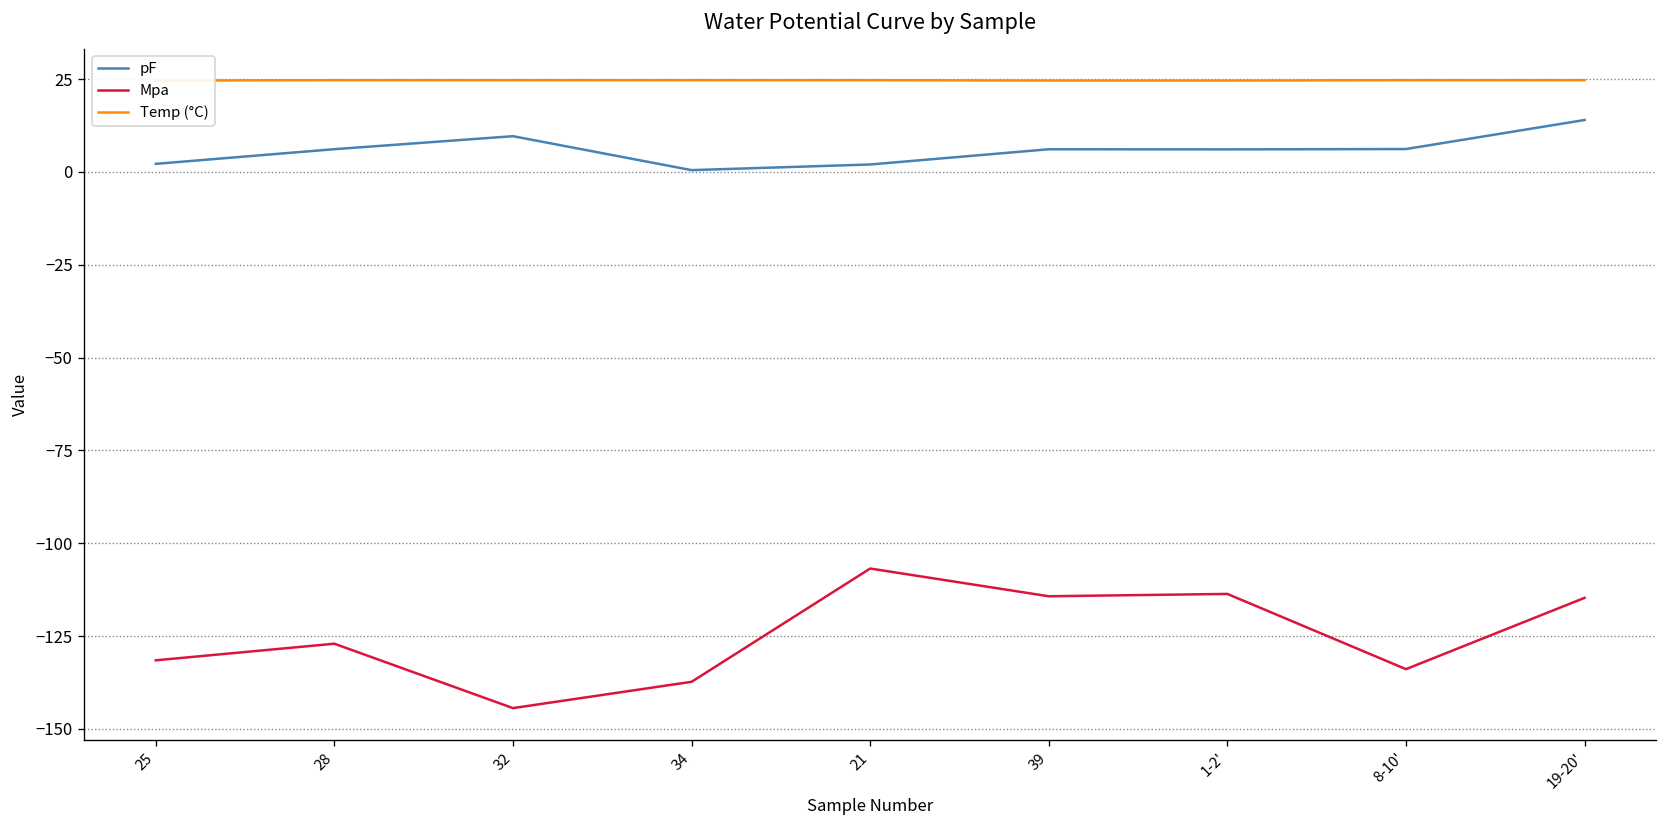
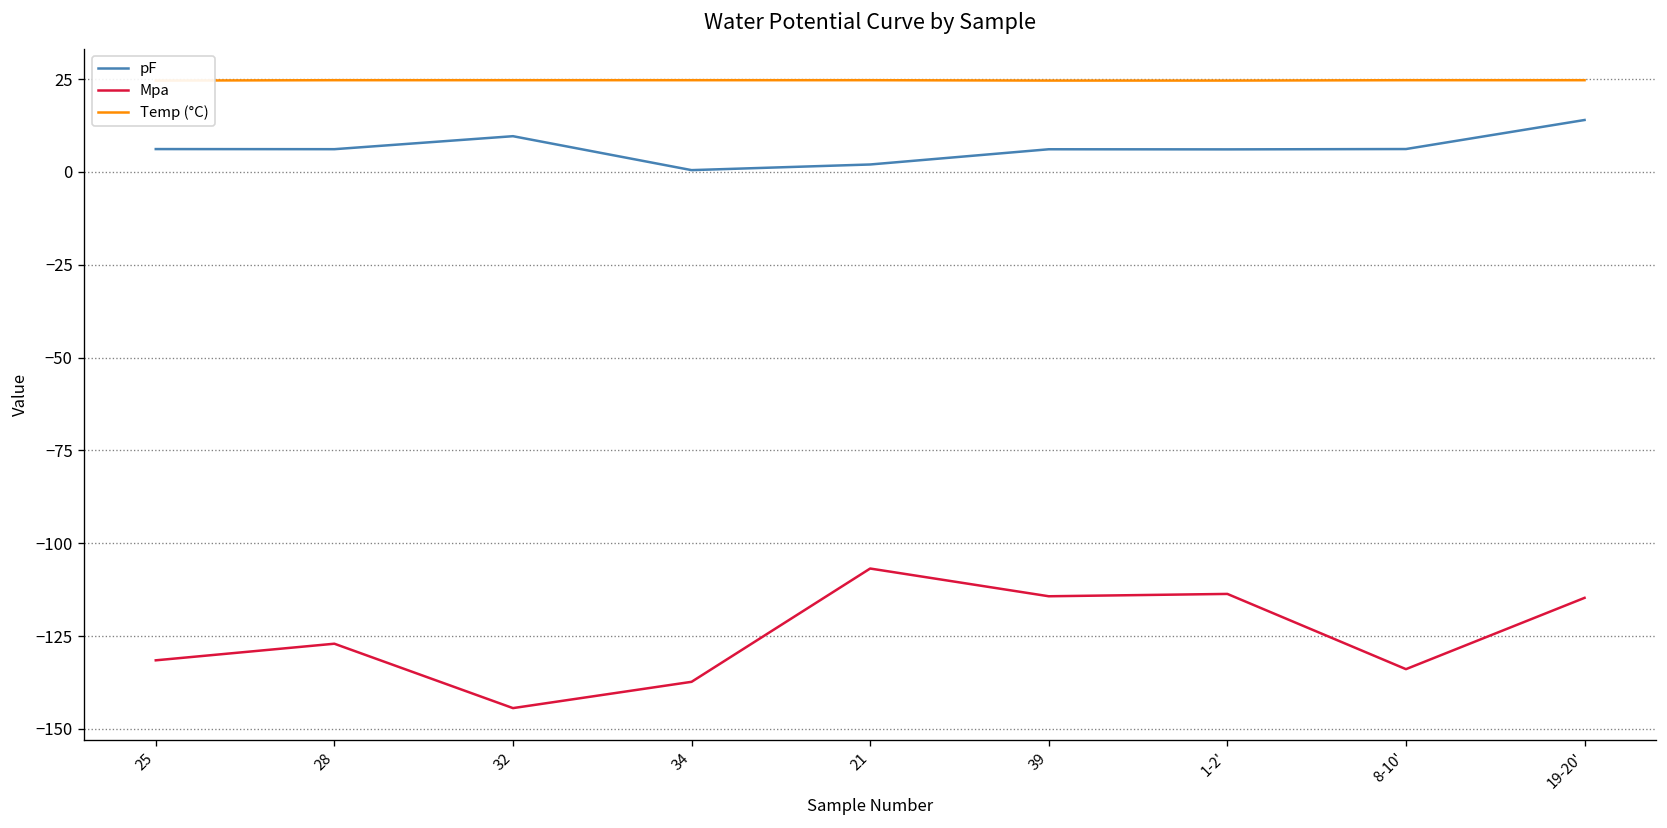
pF, 25: 2 -> 6
